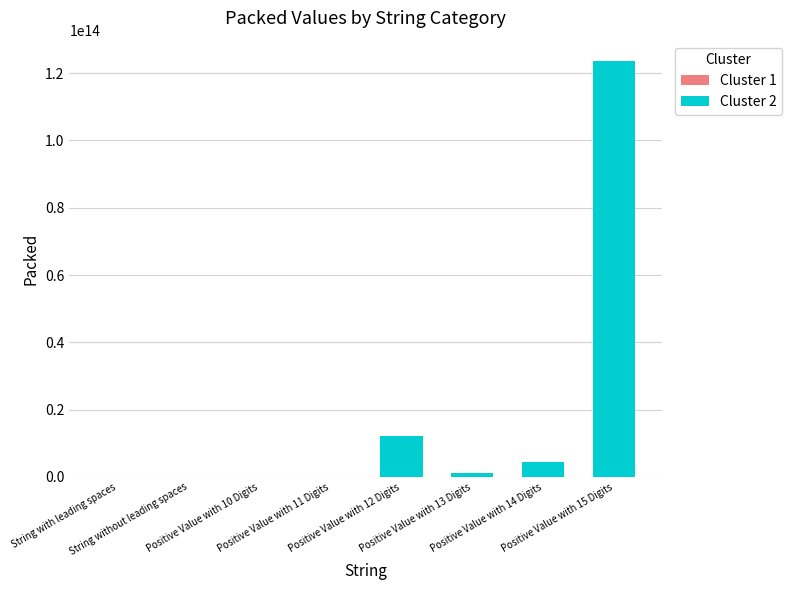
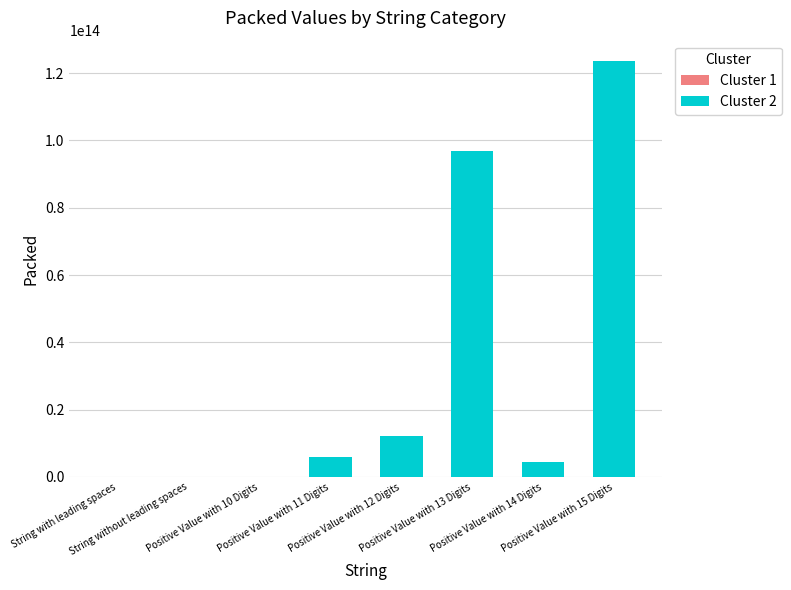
Cluster 2, Positive Value with 11 Digits: 0 -> 6000000000000
Cluster 2, Positive Value with 13 Digits: 1000000000000 -> 97000000000000
